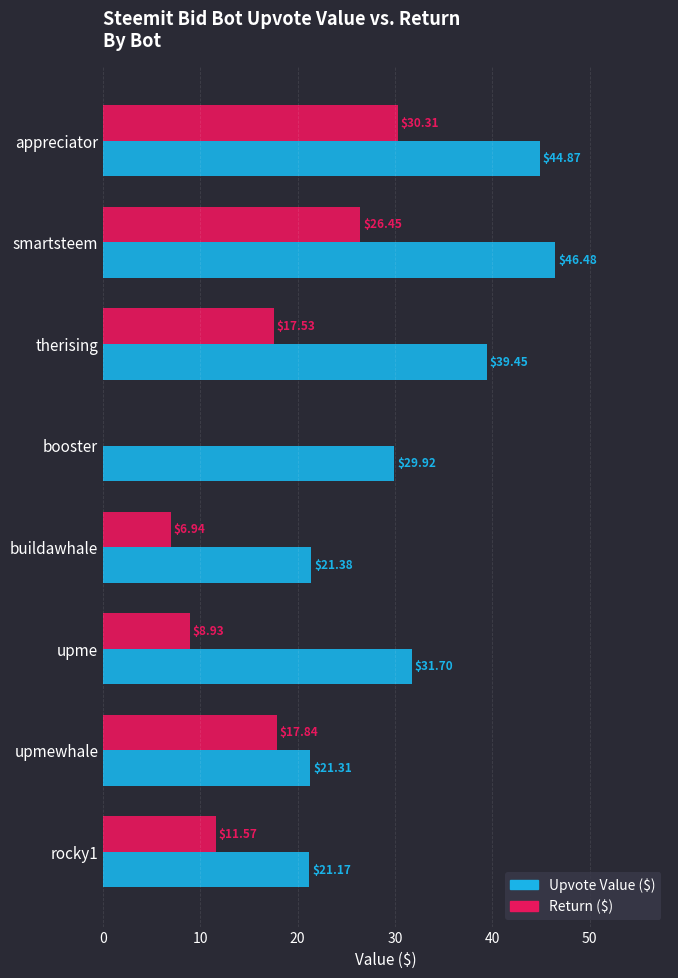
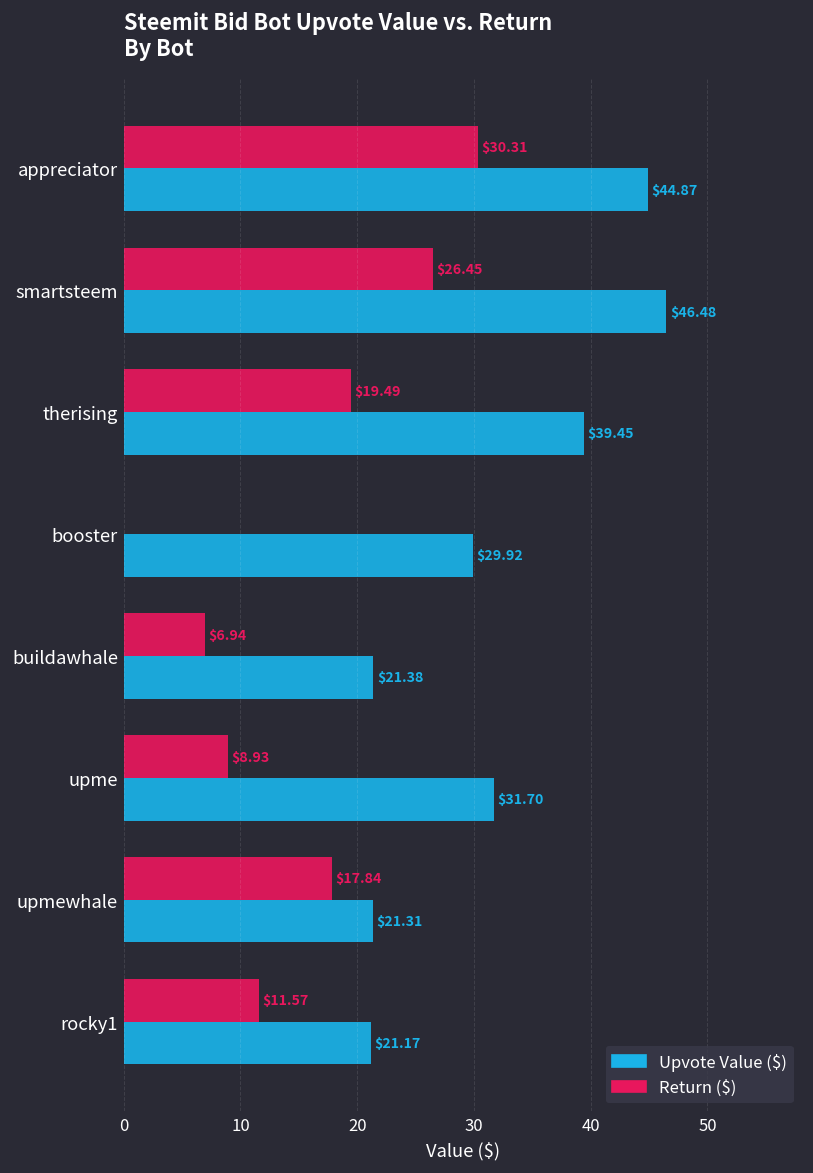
Return ($), therising: $17.53 -> $19.49
